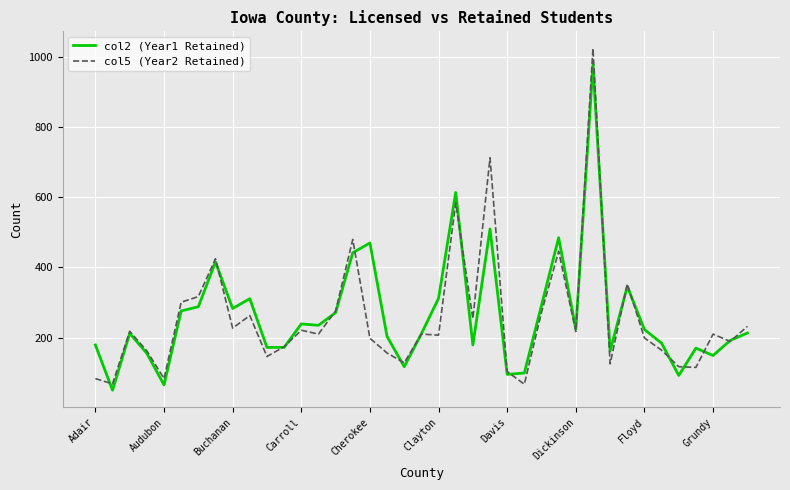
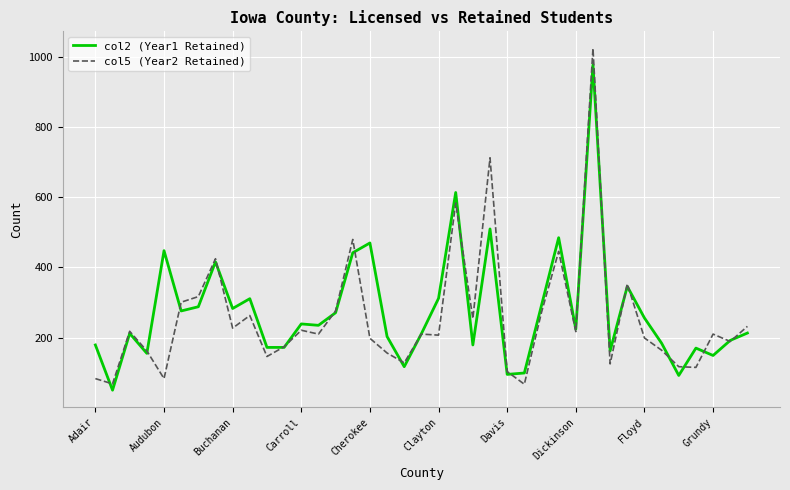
col2 (Year1 Retained), Audubon: 70 -> 450
col2 (Year1 Retained), Floyd: 220 -> 260
